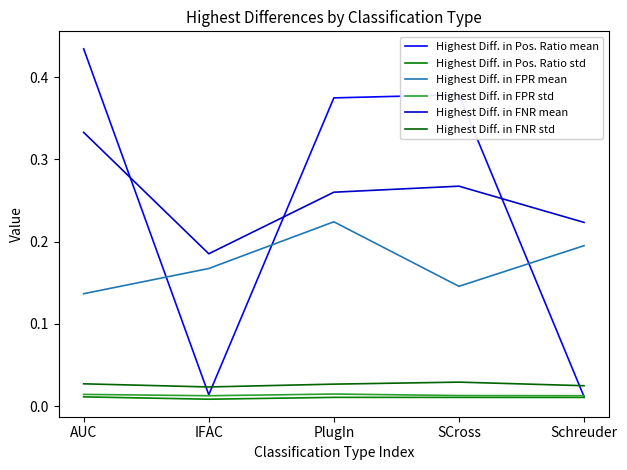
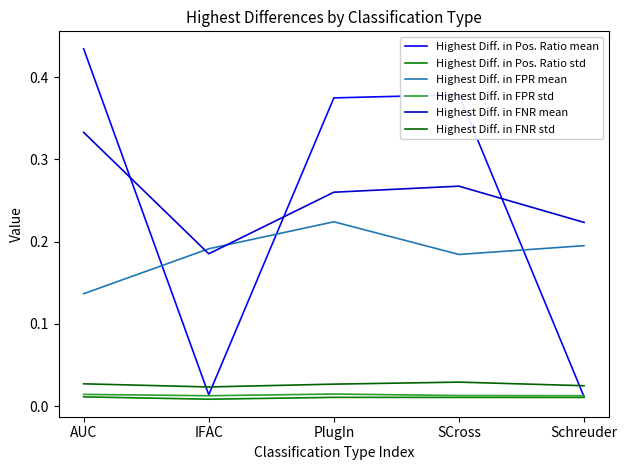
Highest Diff. in FPR mean, IFAC: 0.17 -> 0.19
Highest Diff. in FPR mean, SCross: 0.15 -> 0.18
